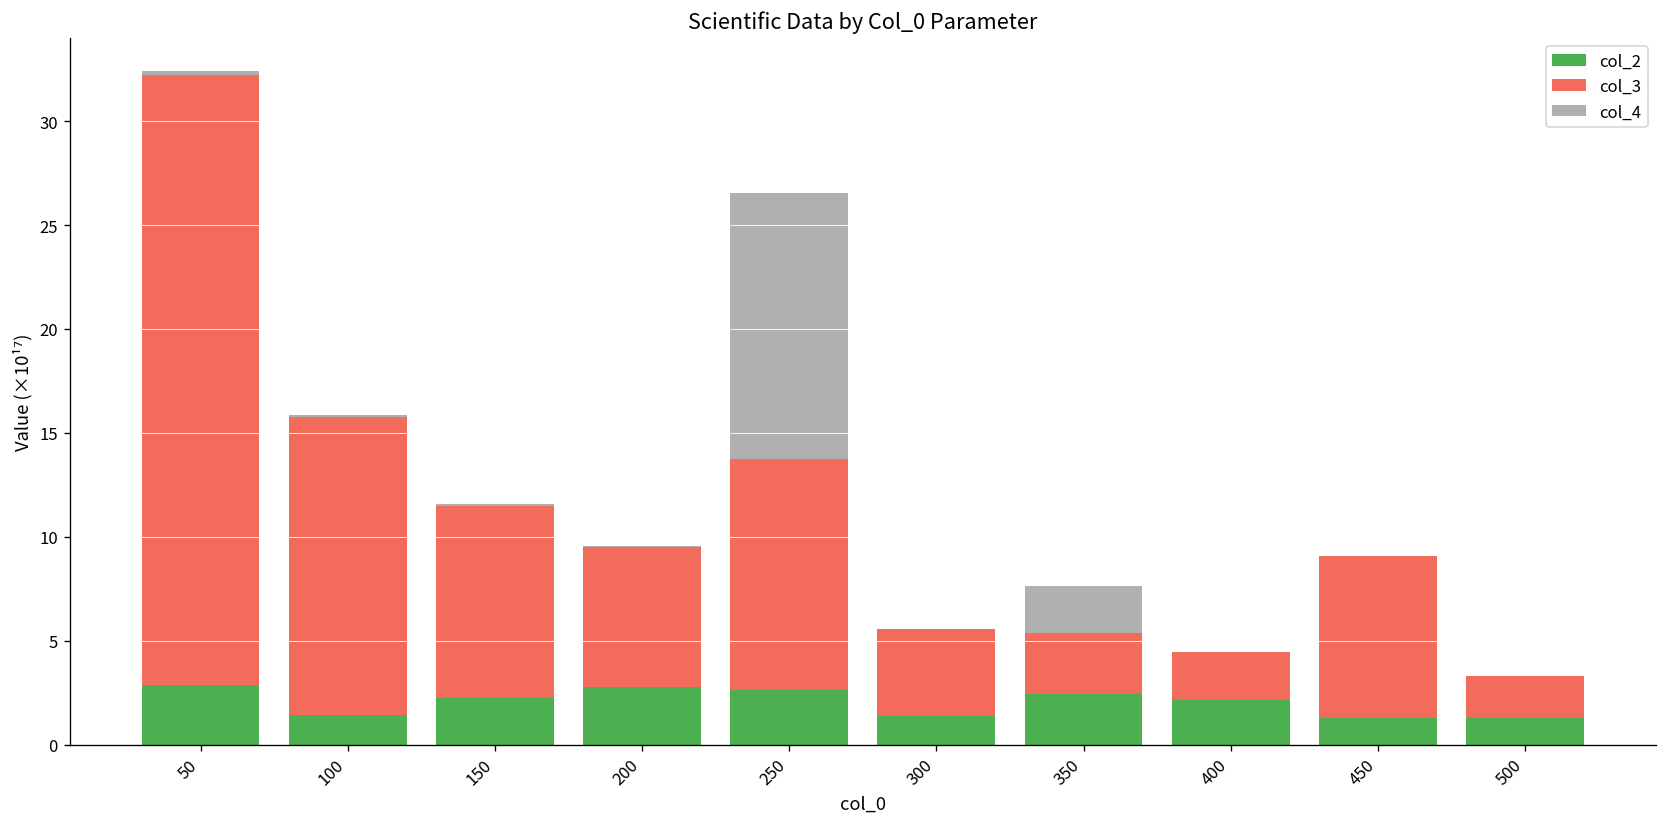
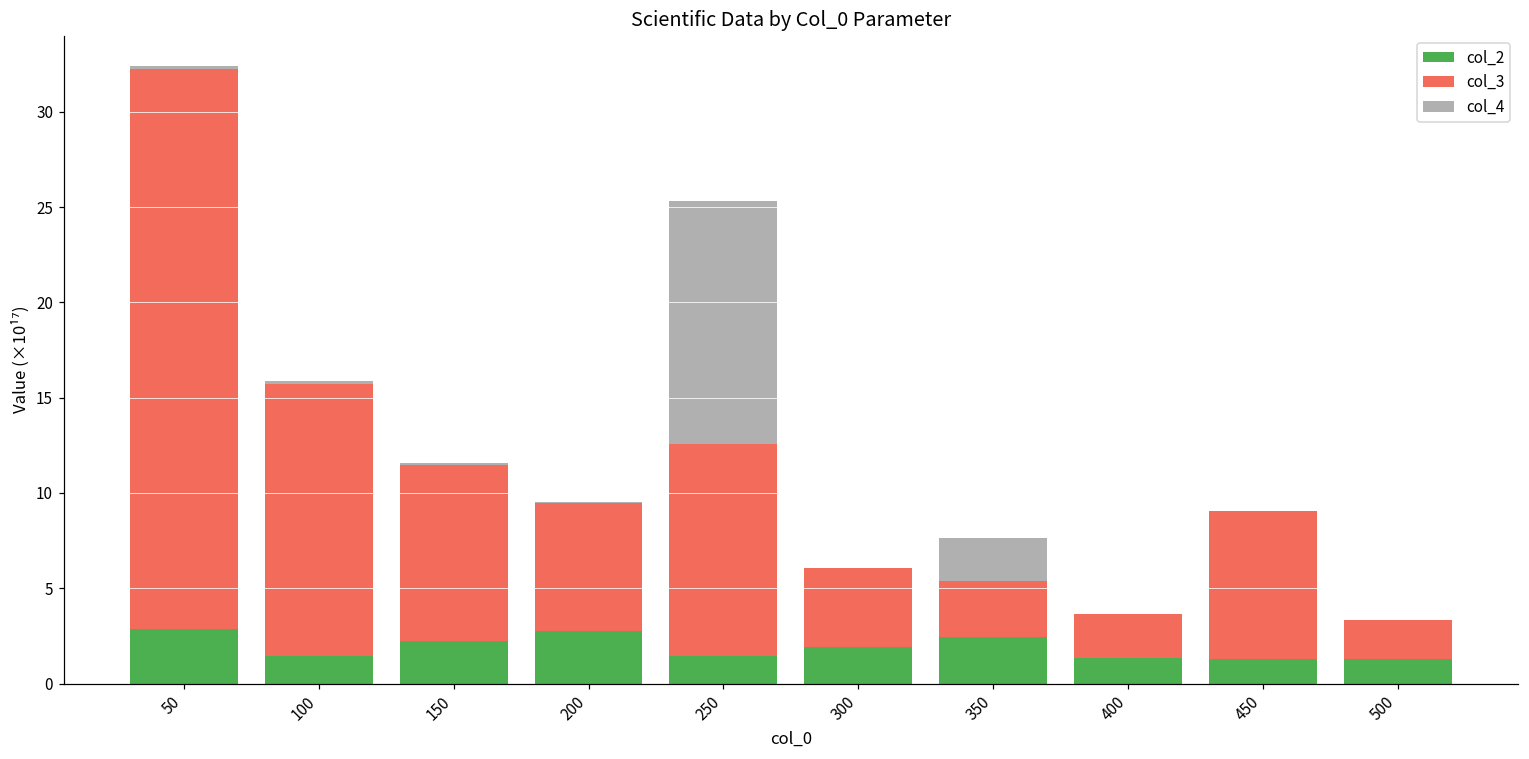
col_2, 250: 2.6 -> 1.4
col_2, 300: 1.4 -> 1.9
col_2, 400: 2.1 -> 1.3
